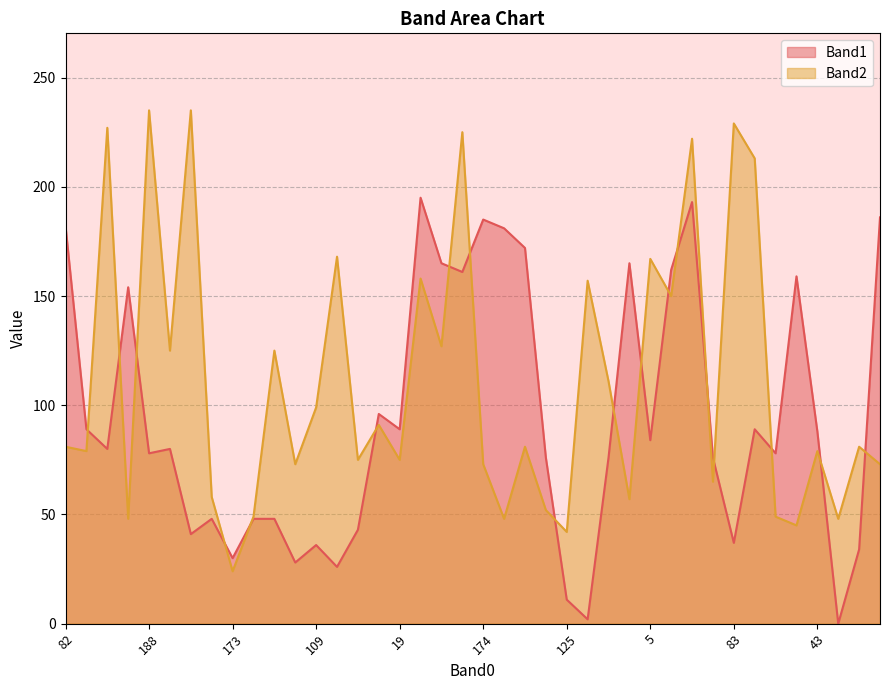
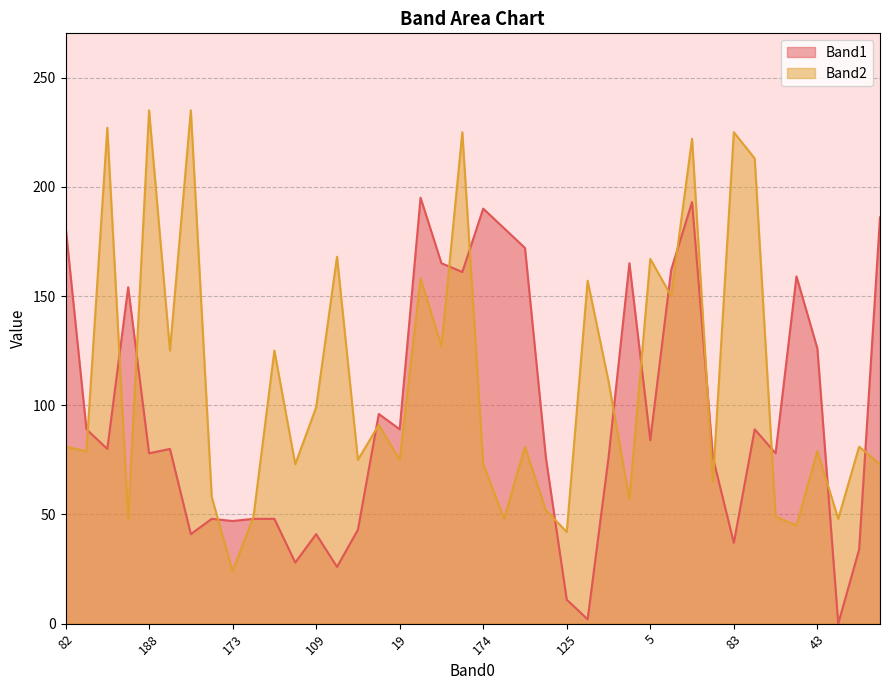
Band1, 173: 30 -> 47
Band1, 109: 36 -> 41
Band1, 174: 185 -> 190
Band2, 83: 229 -> 225
Band1, 43: 88 -> 126
